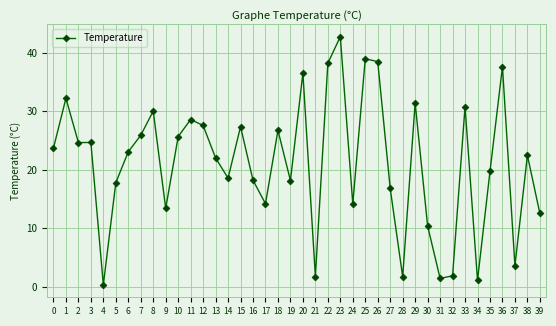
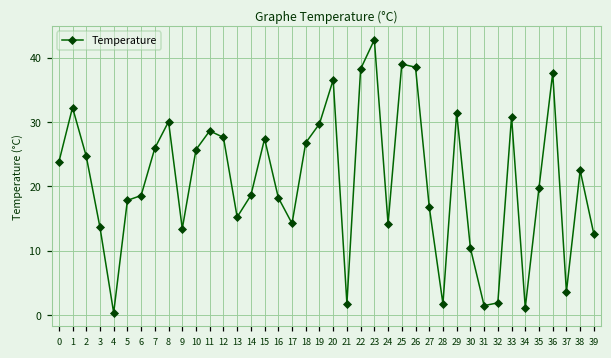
3: 25 -> 14
6: 23 -> 19
13: 22 -> 15
19: 18 -> 30
